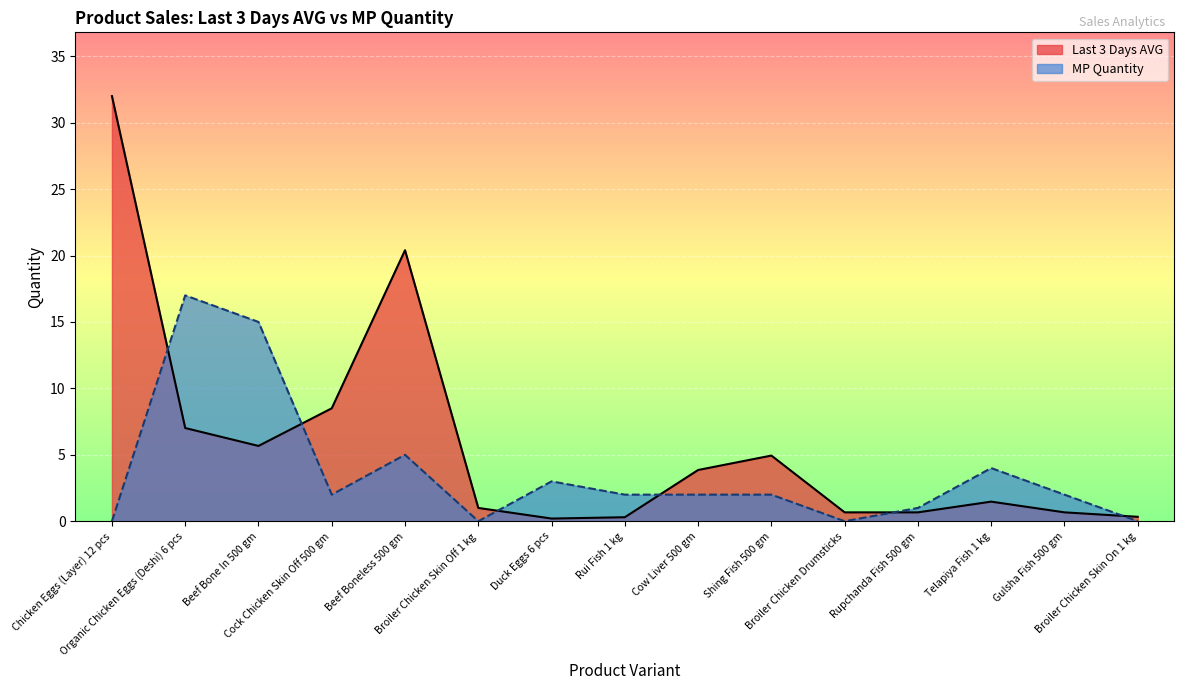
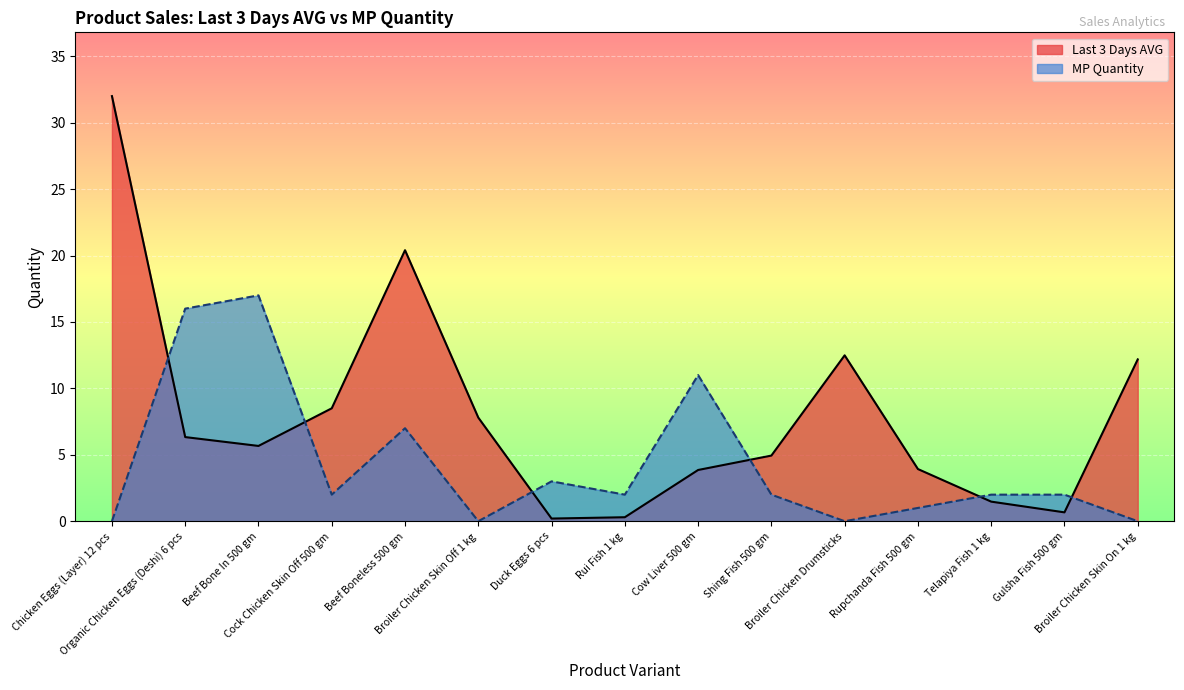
Last 3 Days AVG, Organic Chicken Eggs (Deshi) 6 pcs: 7.0 -> 6.3
MP Quantity, Organic Chicken Eggs (Deshi) 6 pcs: 17 -> 16
MP Quantity, Beef Bone In 500 gm: 15 -> 17
MP Quantity, Beef Boneless 500 gm: 5 -> 7
Last 3 Days AVG, Broiler Chicken Skin Off 1 kg: 1.0 -> 7.8
MP Quantity, Cow Liver 500 gm: 2 -> 11
Last 3 Days AVG, Broiler Chicken Drumsticks: 0.7 -> 12.5
Last 3 Days AVG, Rupchanda Fish 500 gm: 0.7 -> 3.9
MP Quantity, Telapiya Fish 1 kg: 4 -> 2
Last 3 Days AVG, Broiler Chicken Skin On 1 kg: 0.3 -> 12.2
